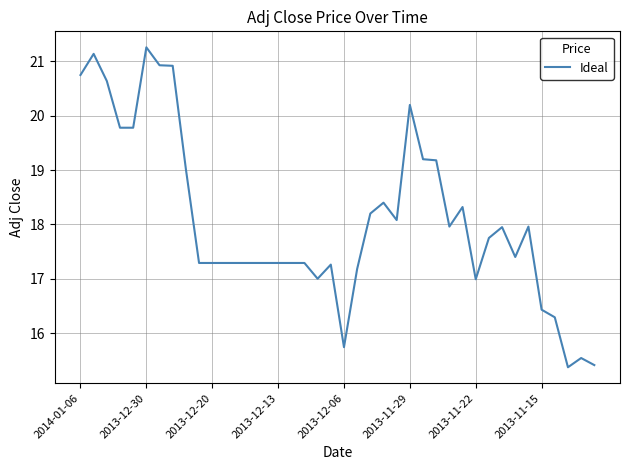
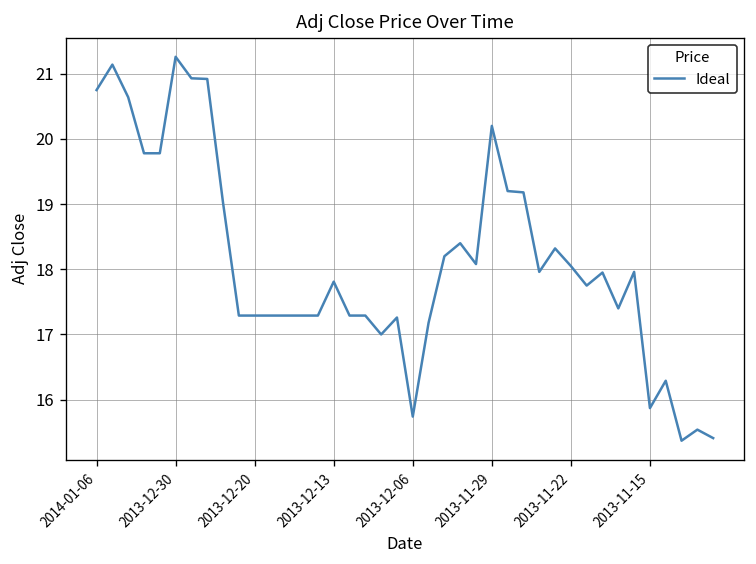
2013-12-13: 17.3 -> 17.8
2013-11-22: 17.0 -> 18.1
2013-11-15: 16.4 -> 15.9
